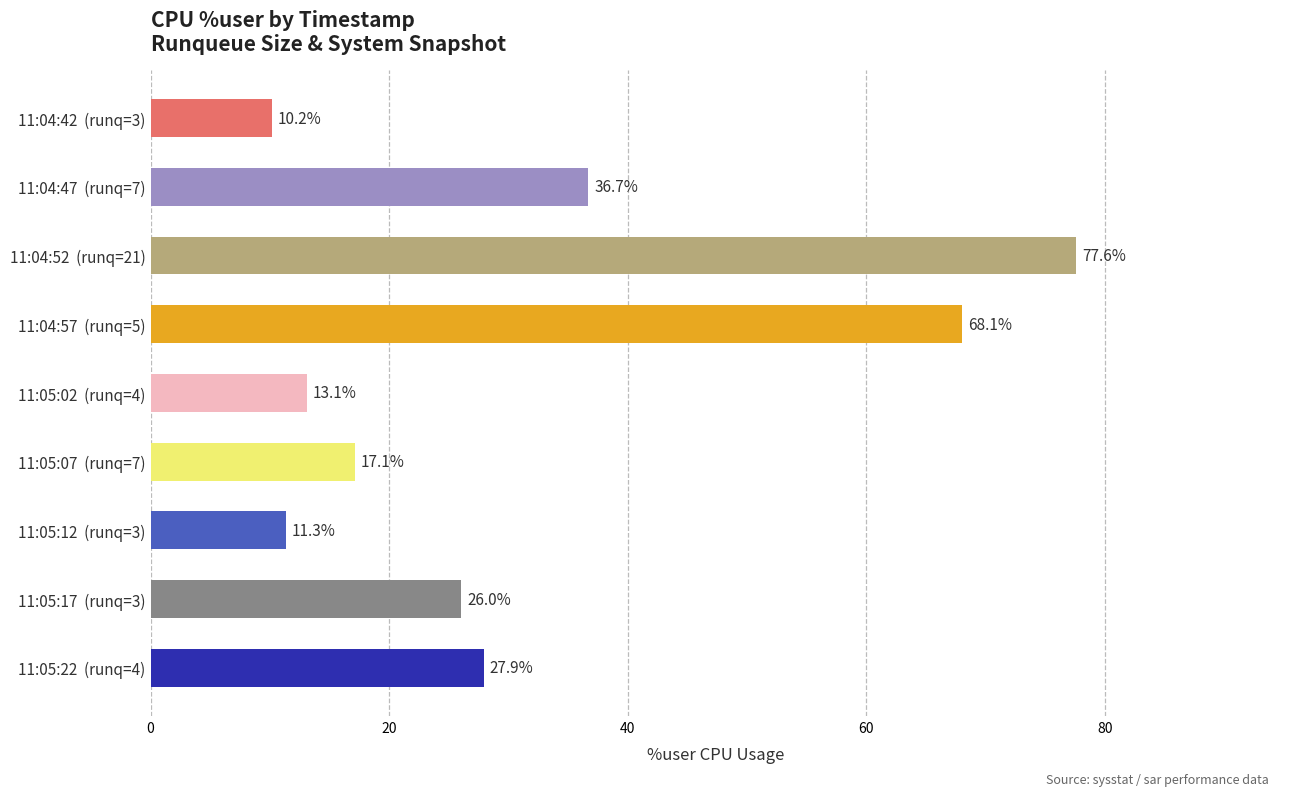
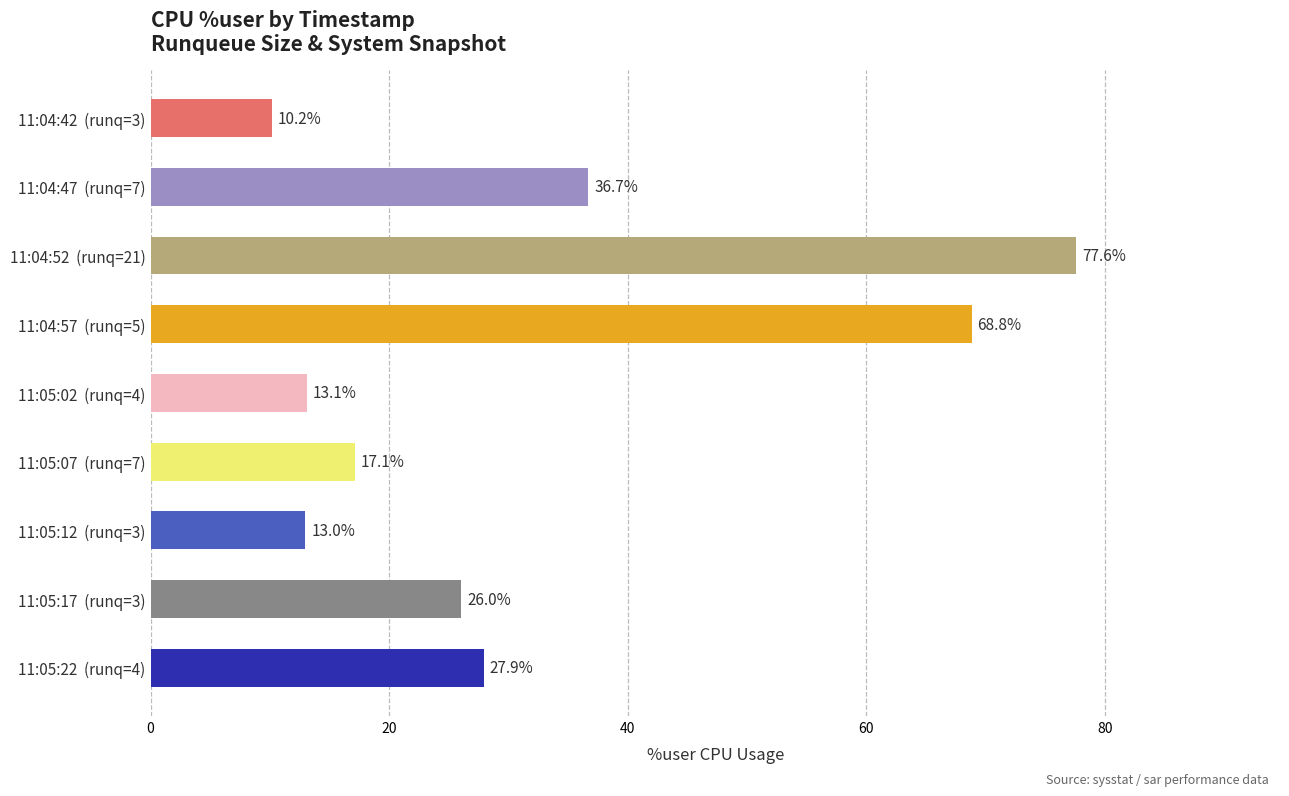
11:04:57 (runq=5): 68.1% -> 68.8%
11:05:12 (runq=3): 11.3% -> 13.0%
